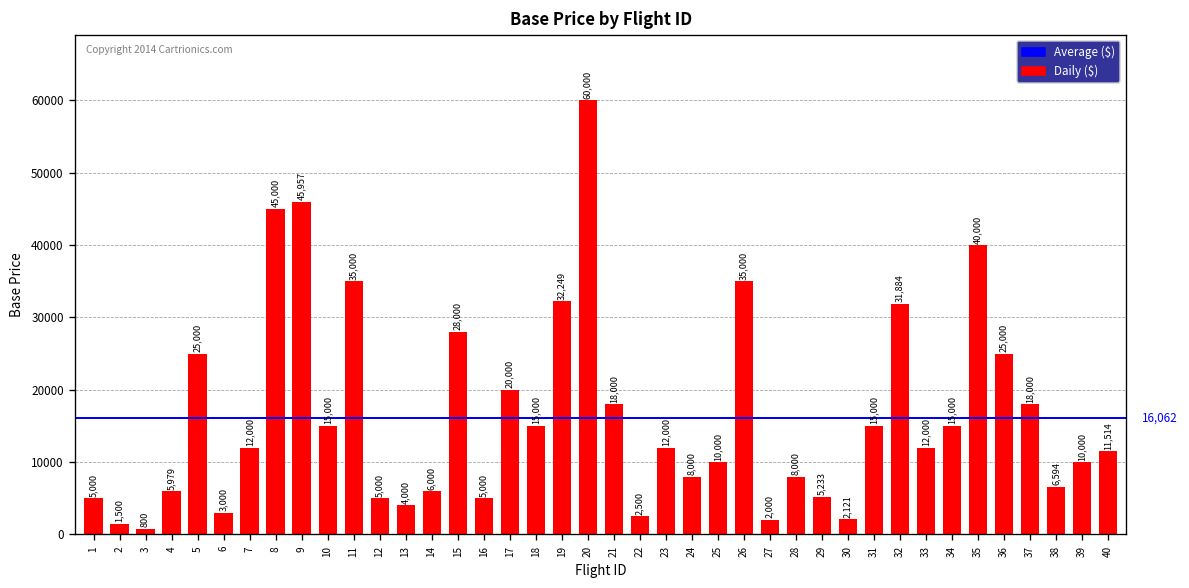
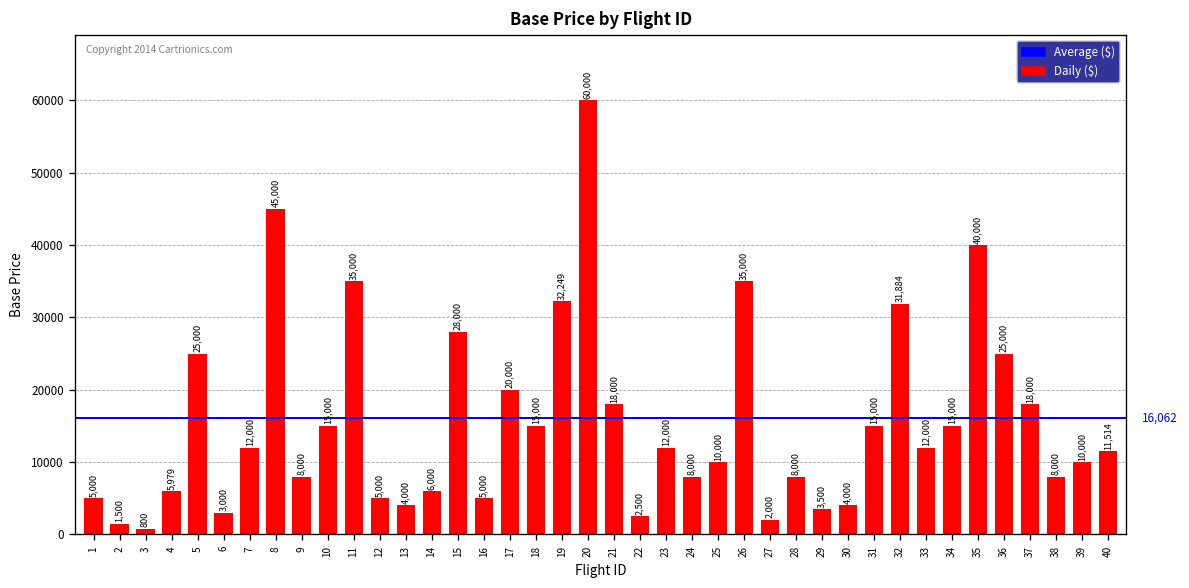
9: 45,957 -> 8,000
29: 5,233 -> 3,500
30: 2,121 -> 4,000
38: 6,594 -> 8,000
